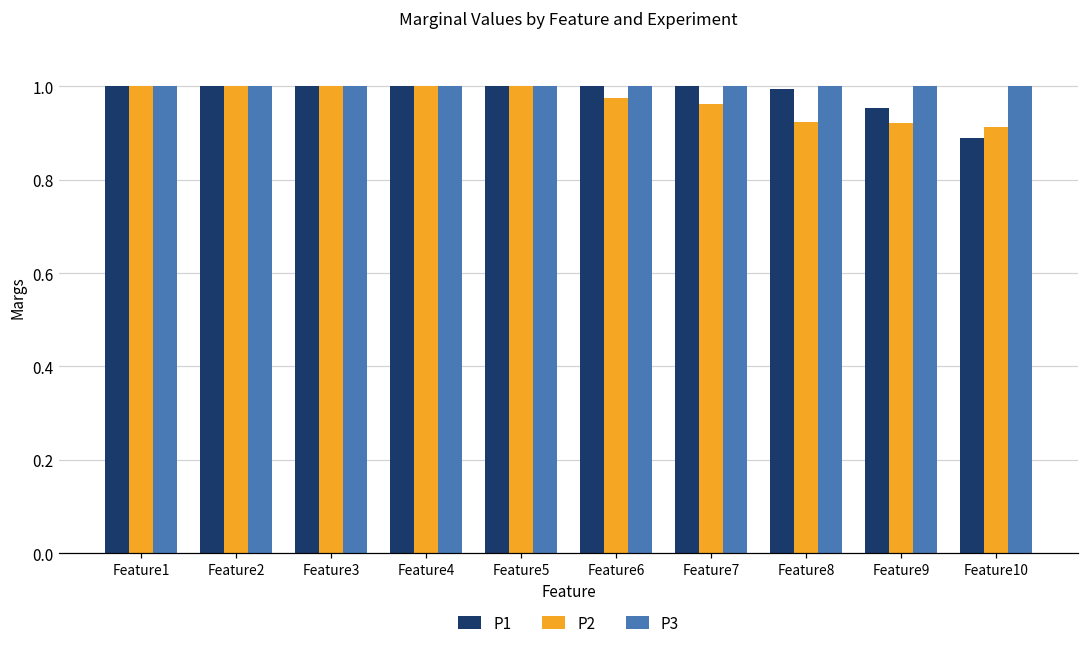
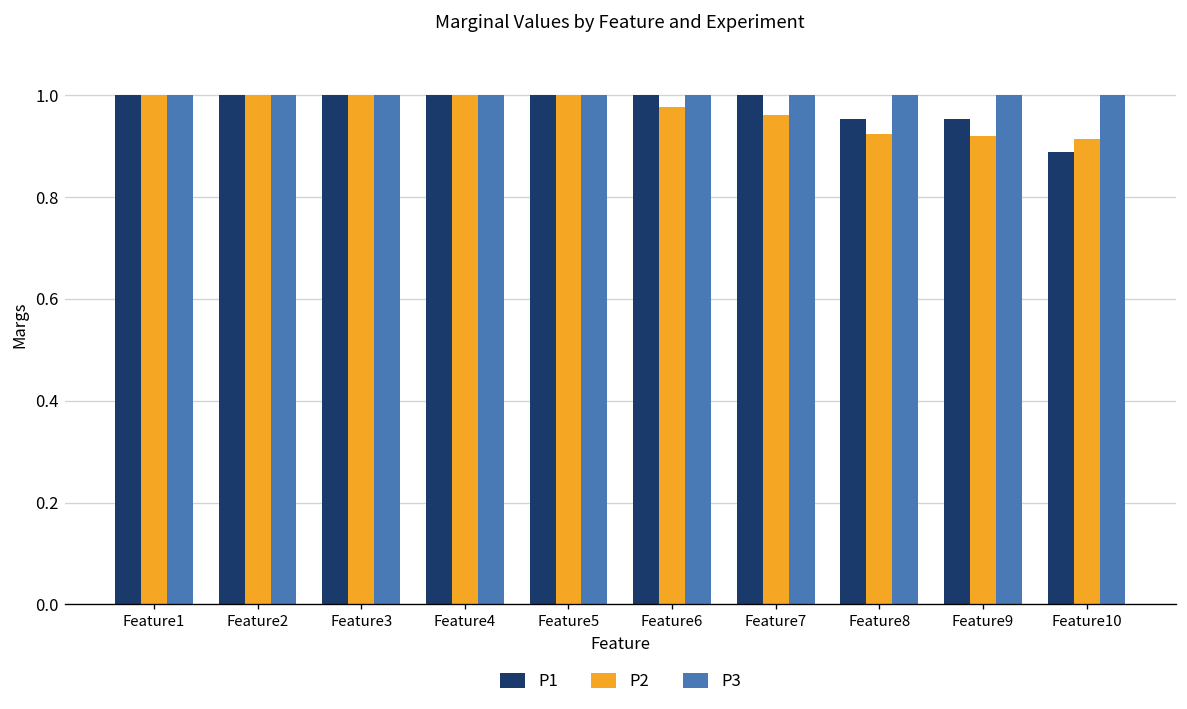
P1, Feature8: 0.99 -> 0.95
